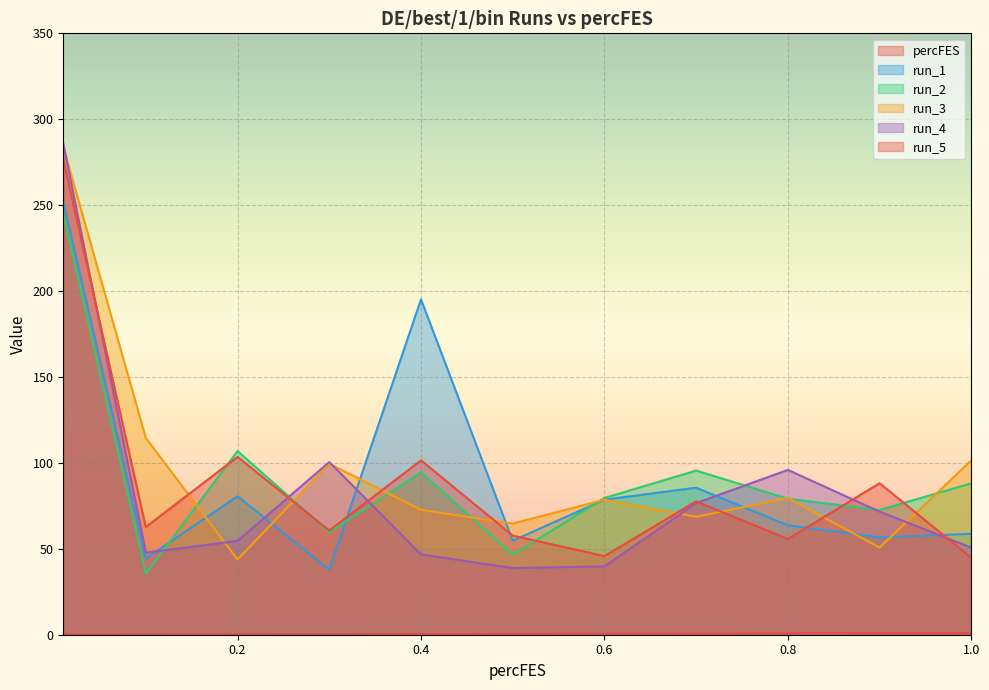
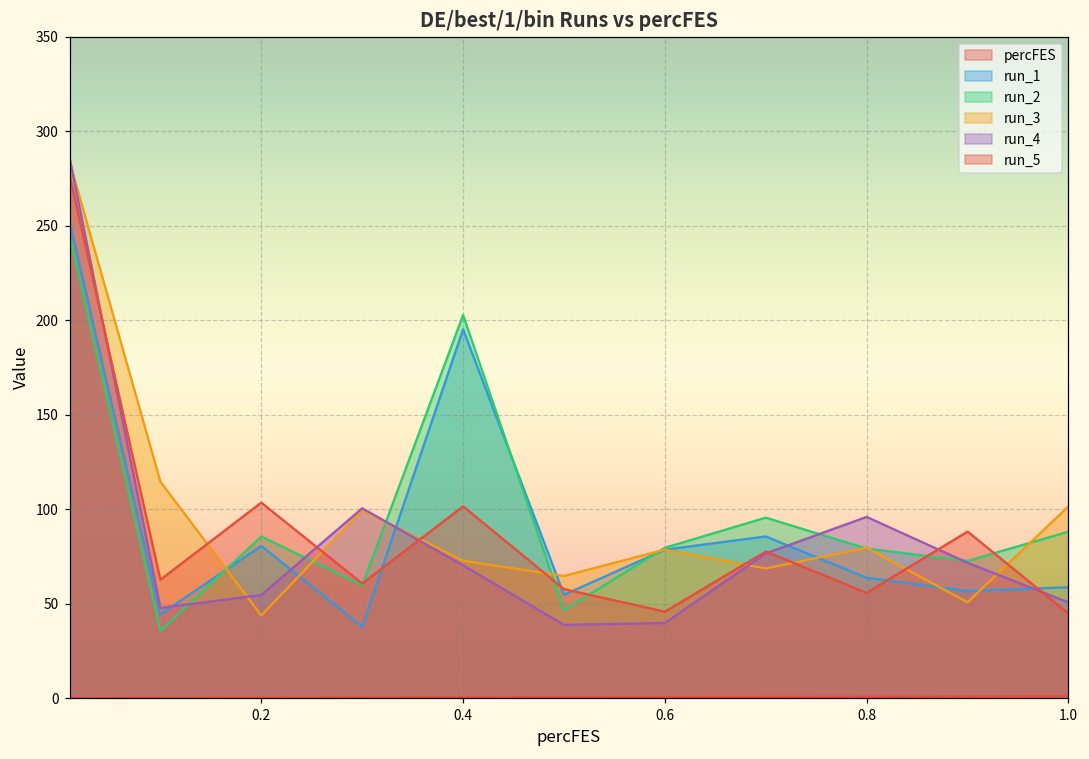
run_2, 0.2: 107 -> 86
run_2, 0.4: 95 -> 203
run_4, 0.4: 47 -> 70
